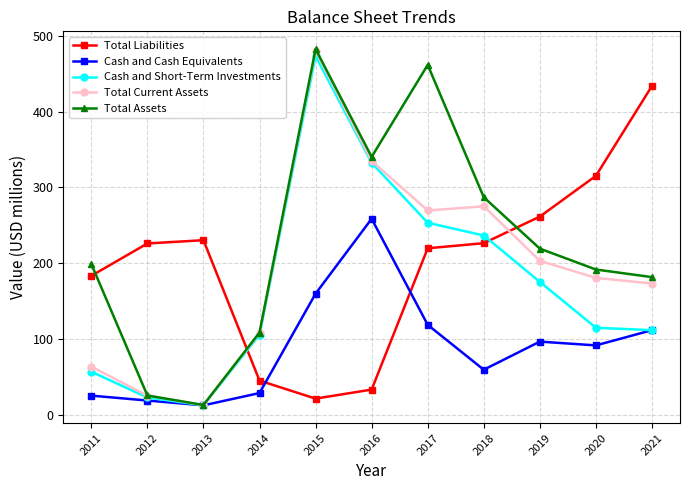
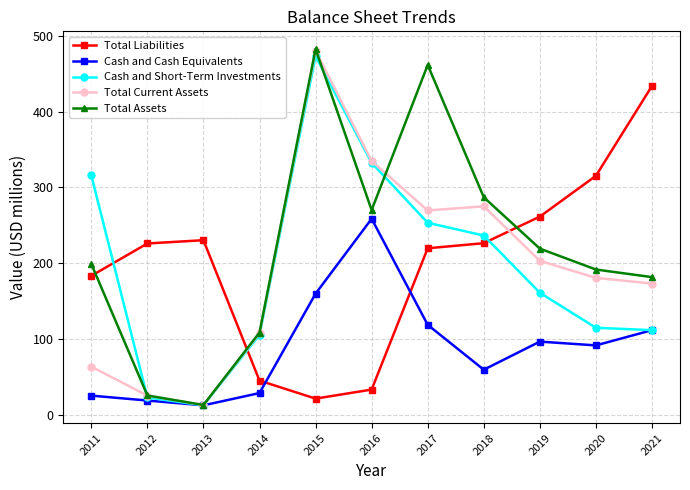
Cash and Short-Term Investments, 2011: 60 -> 320
Total Assets, 2016: 340 -> 270
Cash and Short-Term Investments, 2019: 180 -> 160
